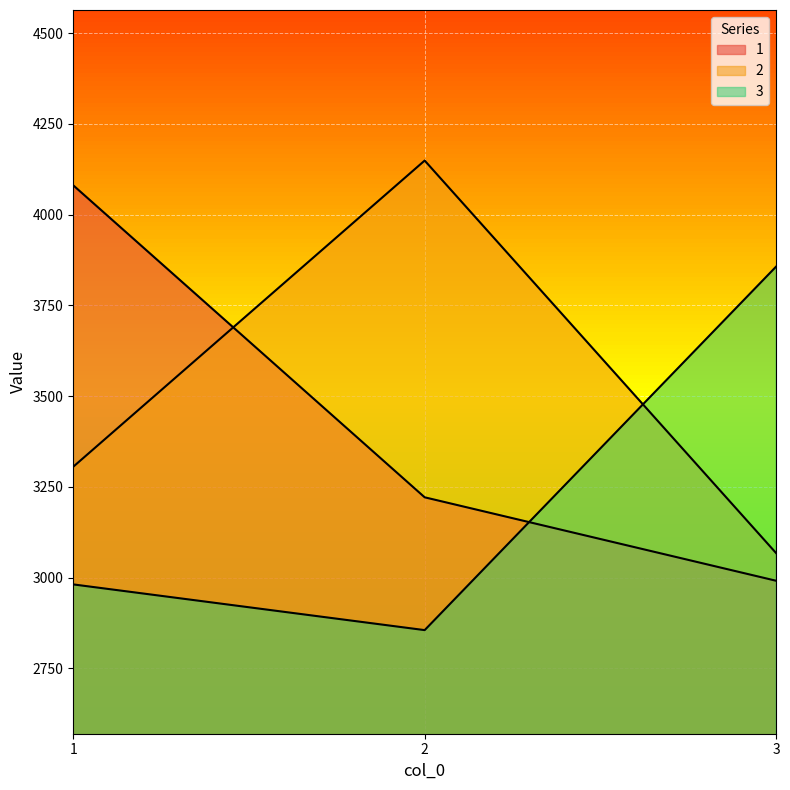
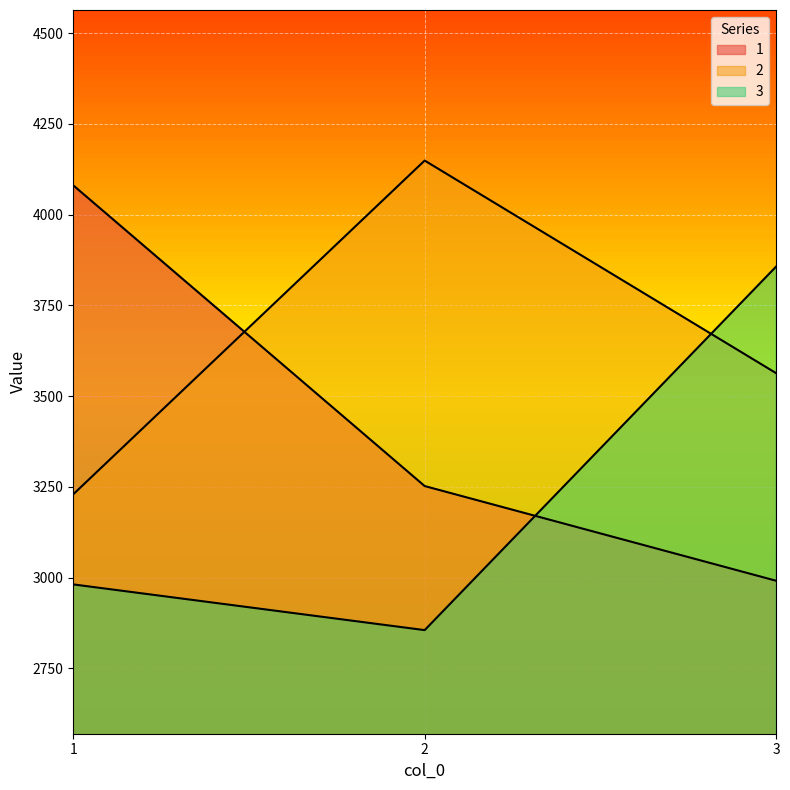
2, 1: 3310 -> 3230
1, 2: 3220 -> 3250
2, 3: 3070 -> 3560
